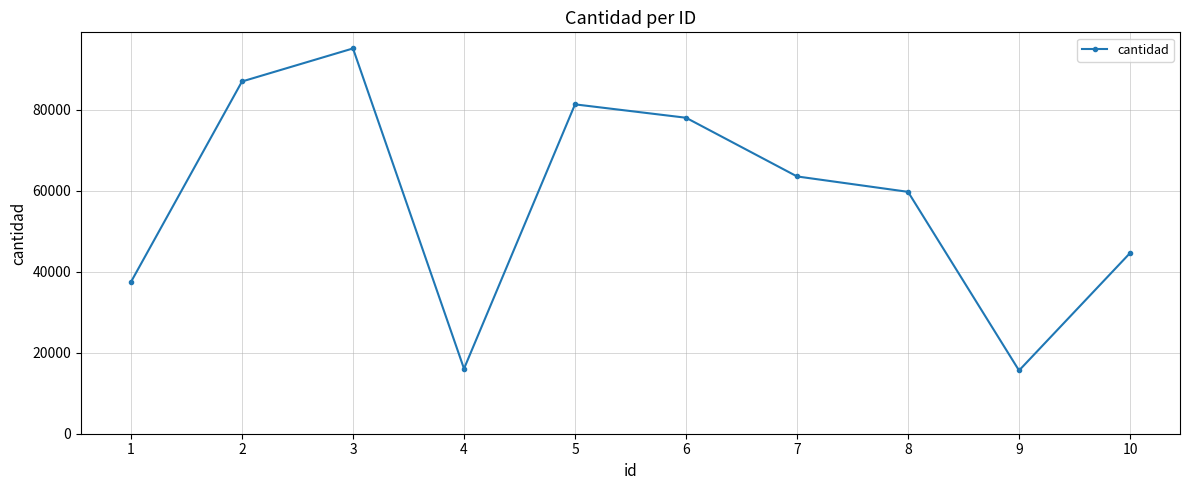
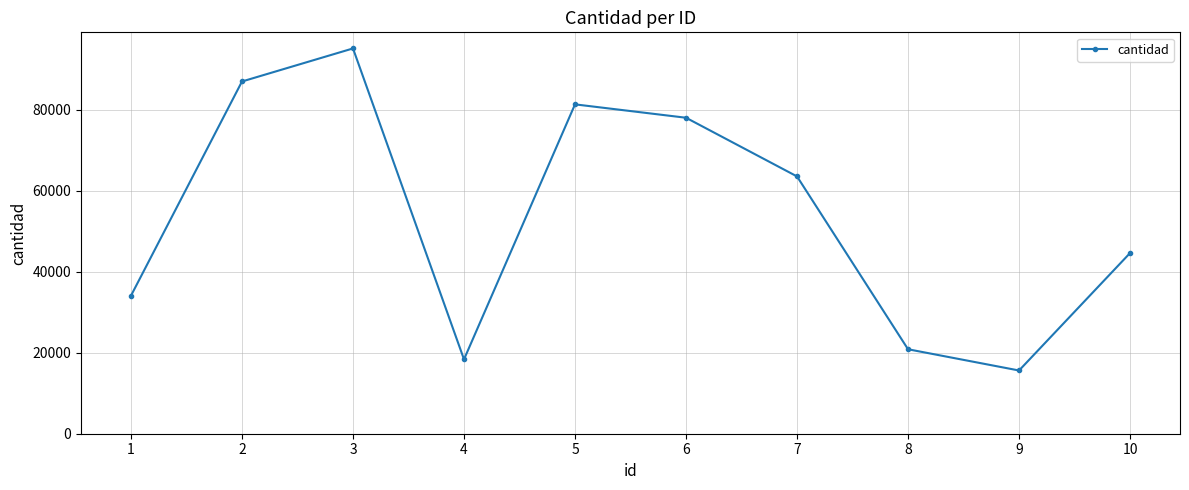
1: 37000 -> 34000
4: 16000 -> 18000
8: 60000 -> 21000
